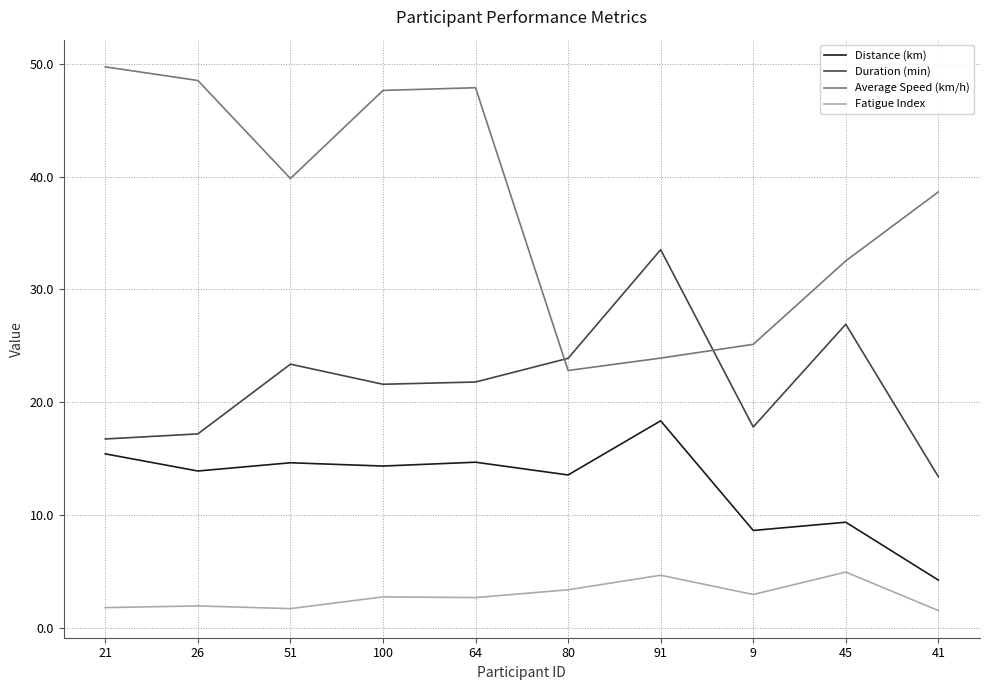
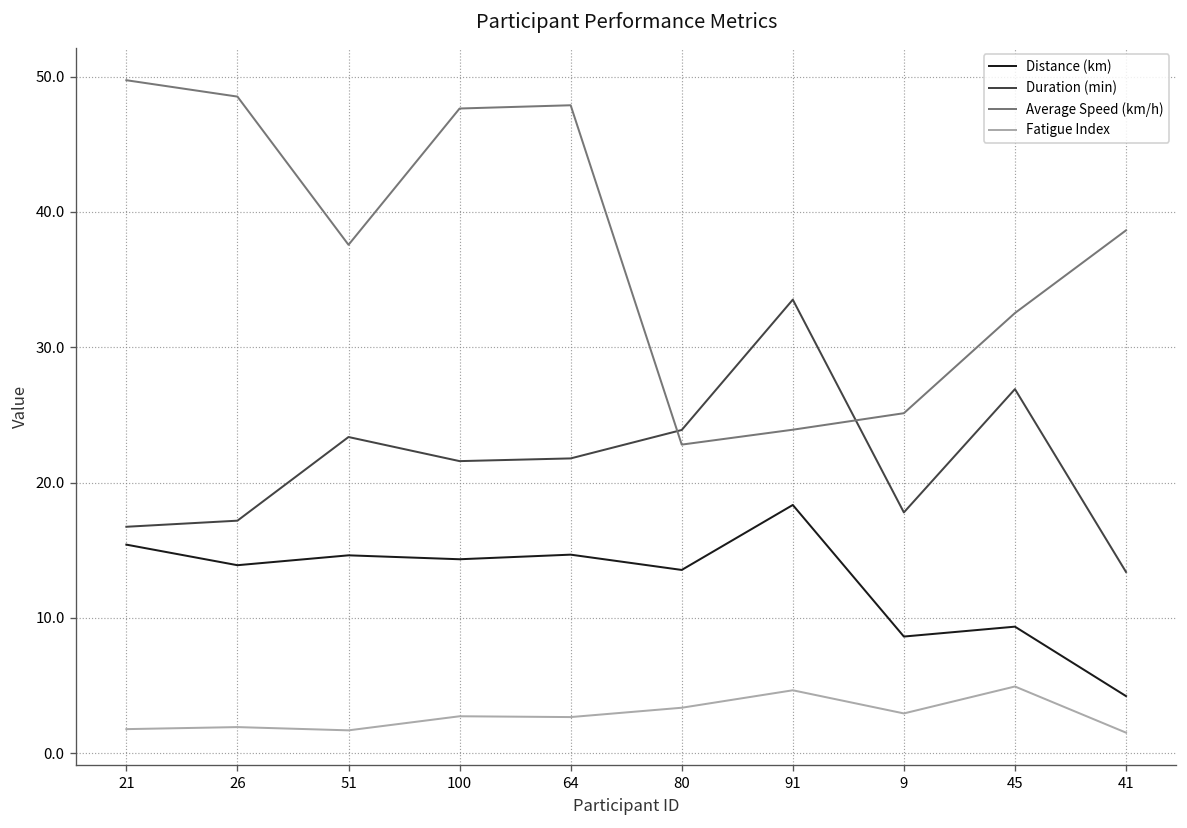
Average Speed (km/h), 51: 39.8 -> 37.6
